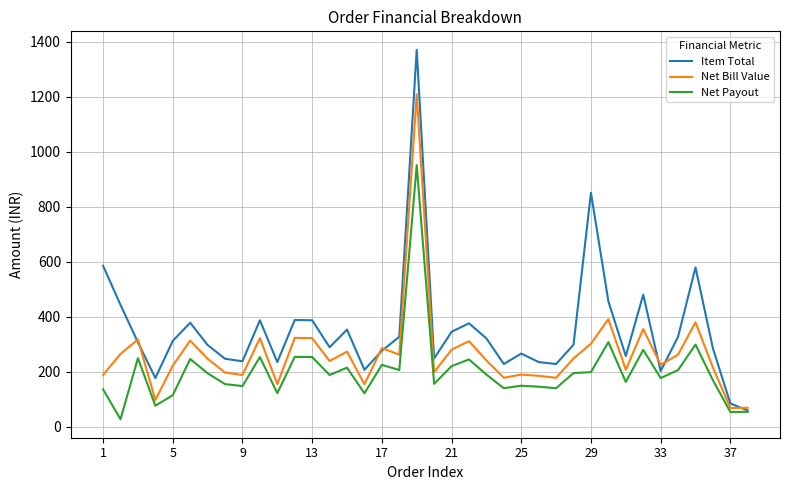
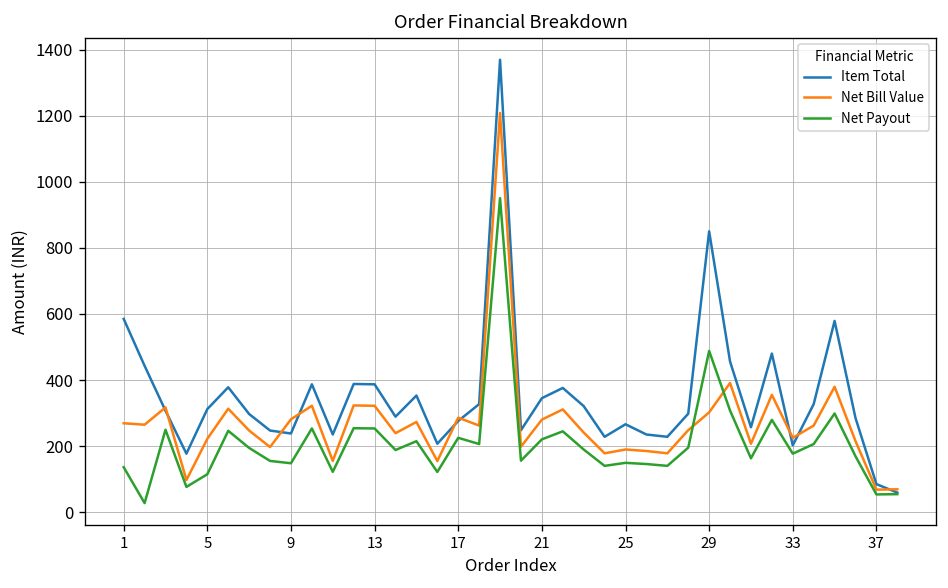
Net Bill Value, 1: 190 -> 270
Net Bill Value, 9: 190 -> 280
Net Payout, 29: 200 -> 490
